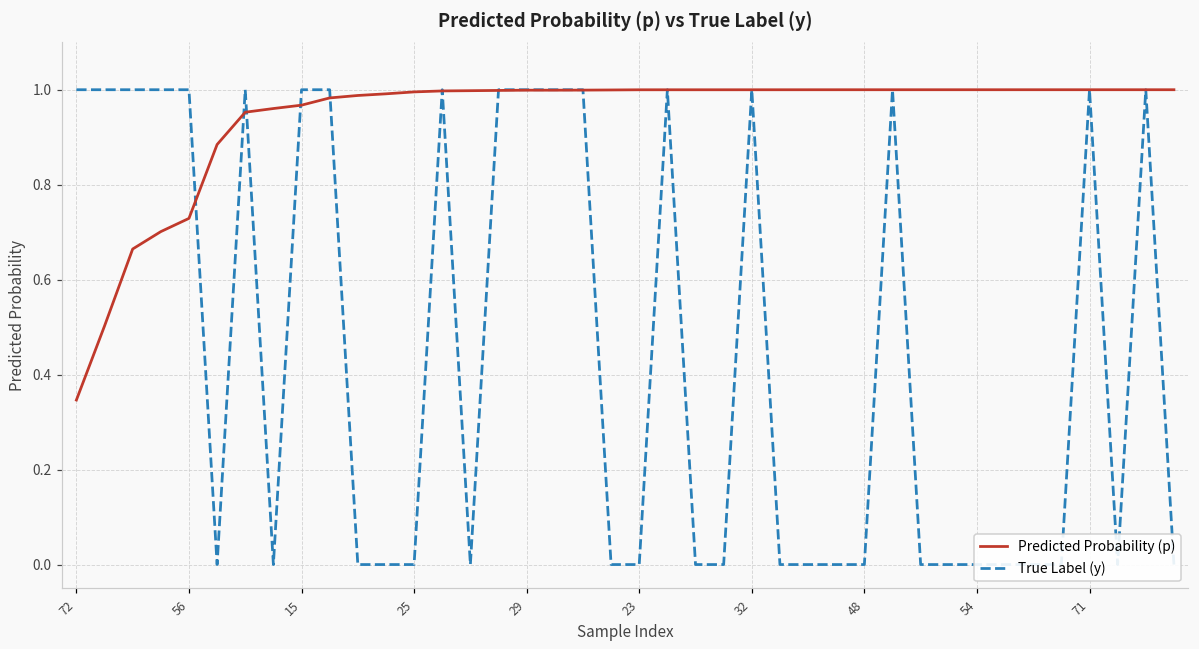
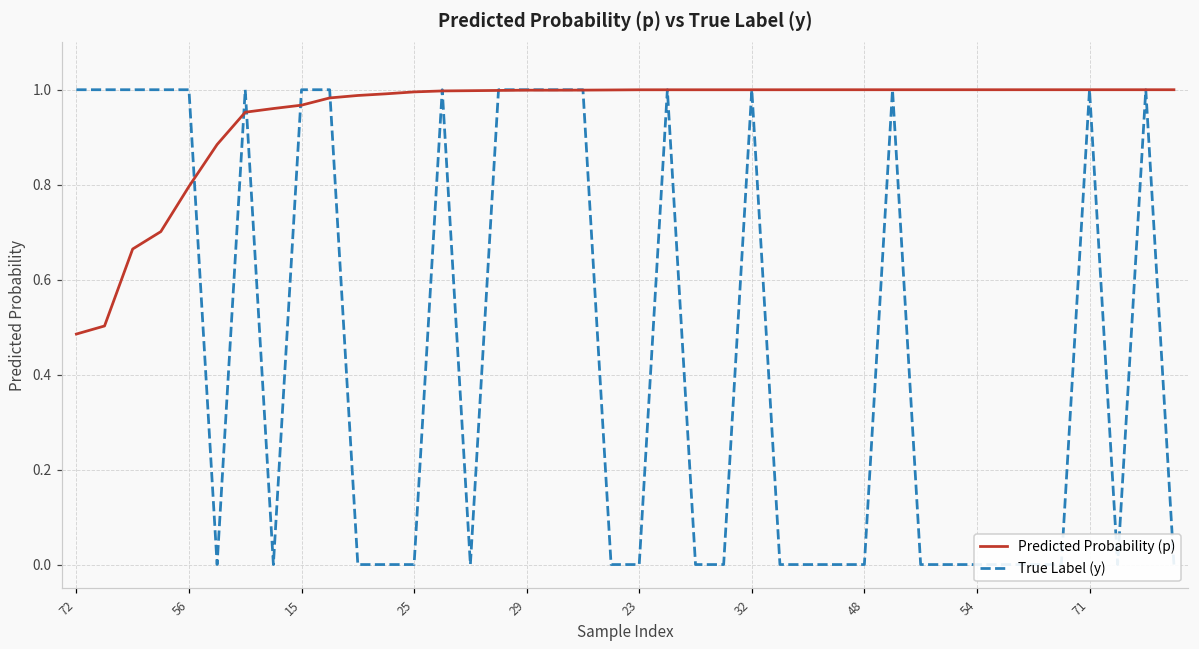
Predicted Probability (p), 72: 0.35 -> 0.49
Predicted Probability (p), 56: 0.73 -> 0.80
